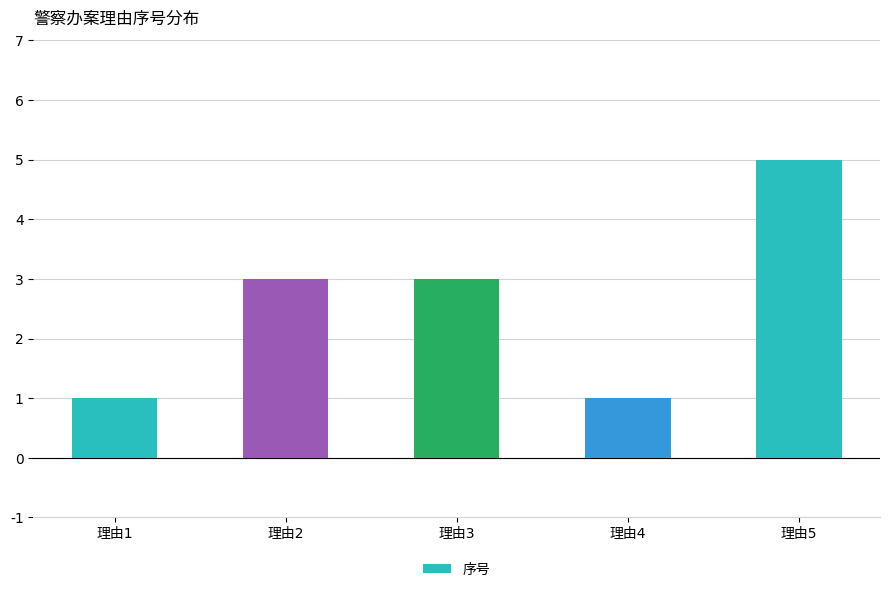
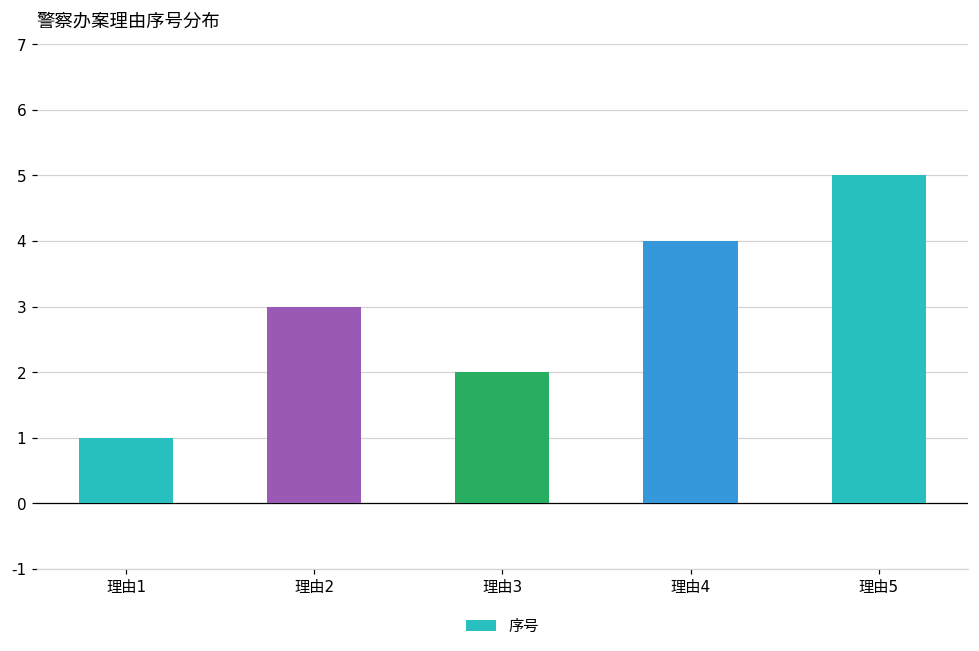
理由3: 3 -> 2
理由4: 1 -> 4
